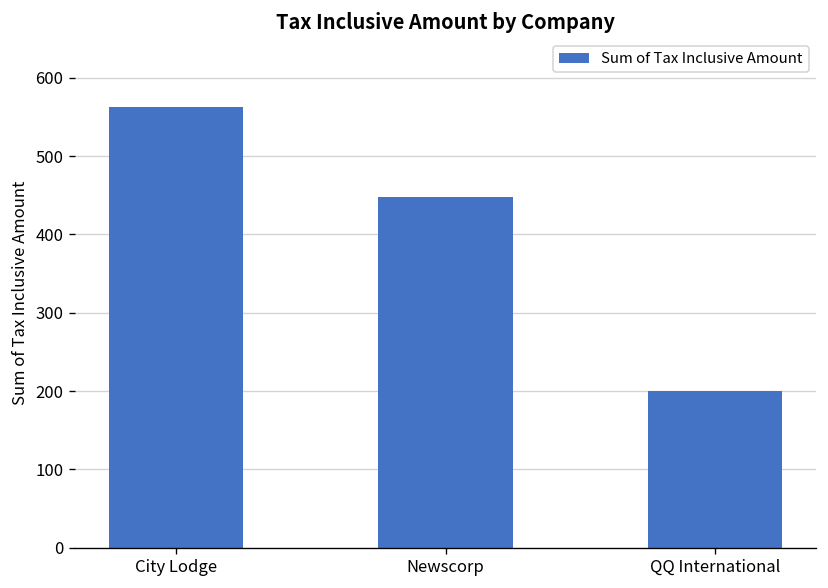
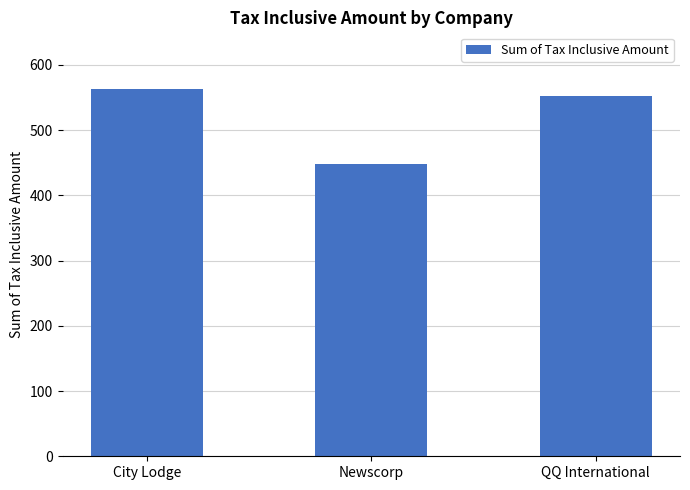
QQ International: 200 -> 550
